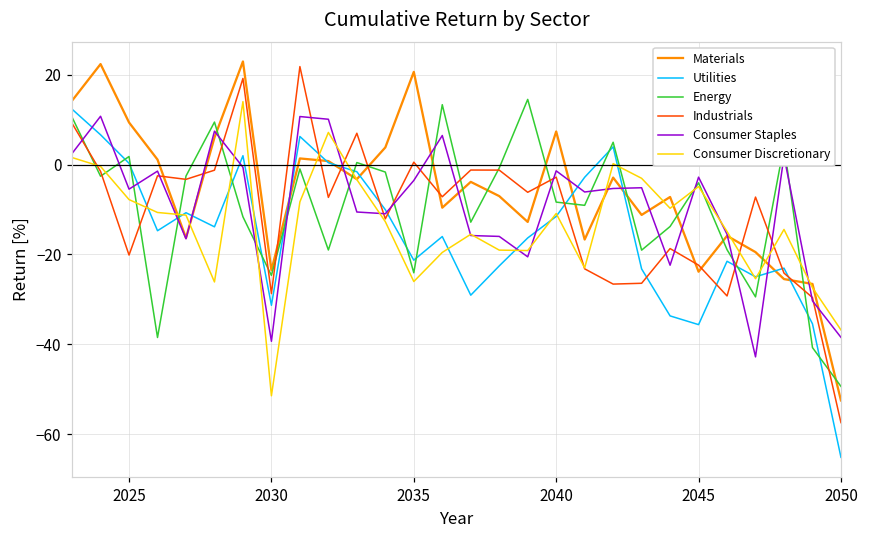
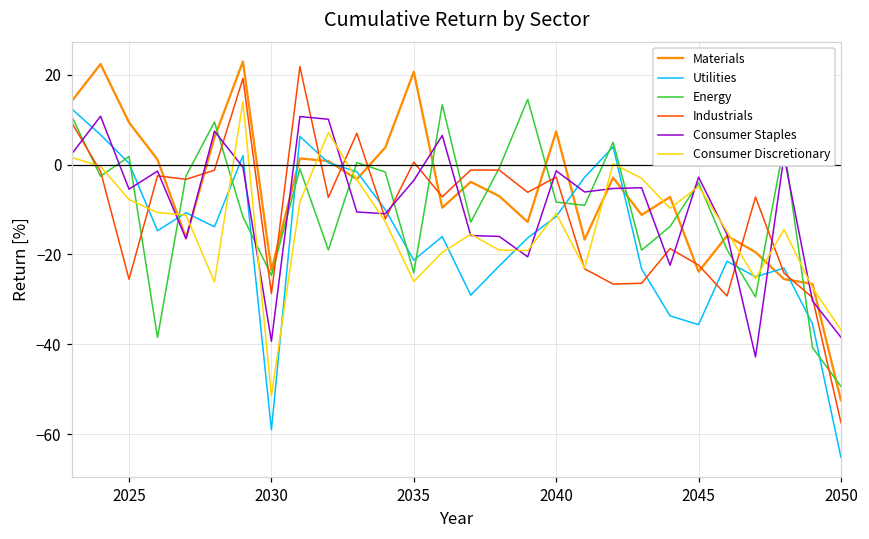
Industrials, 2025: -20 -> -26
Utilities, 2030: -31 -> -59
